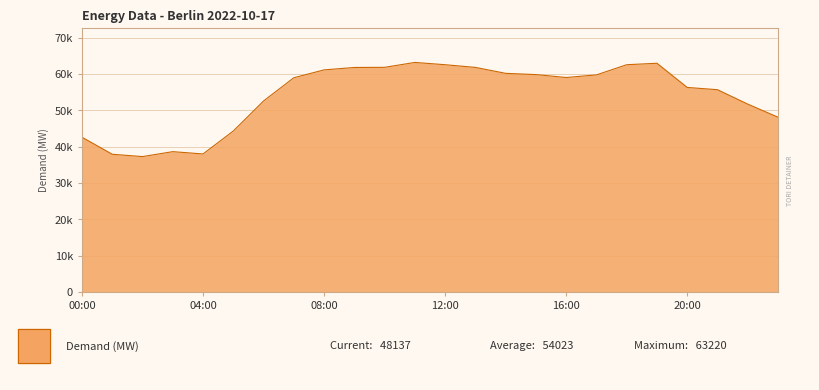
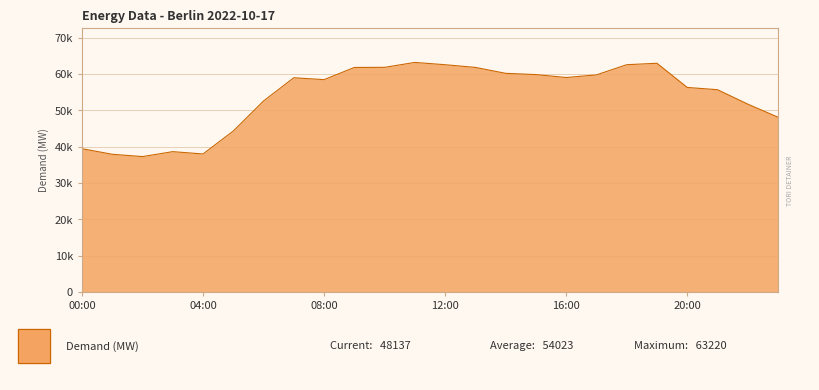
00:00: 43000 -> 39000
08:00: 61000 -> 58000
